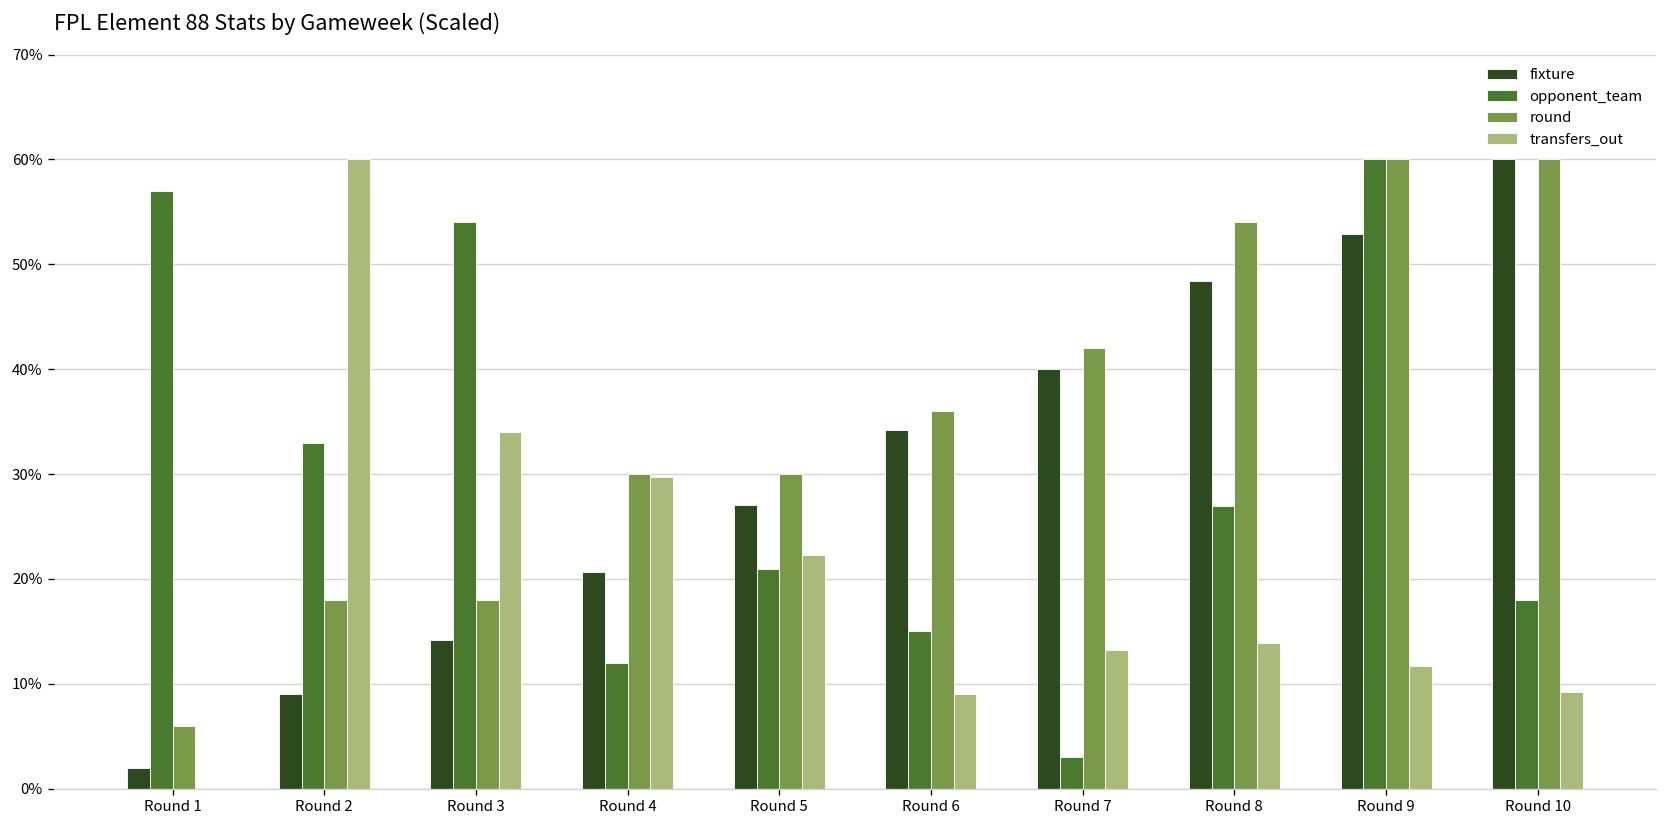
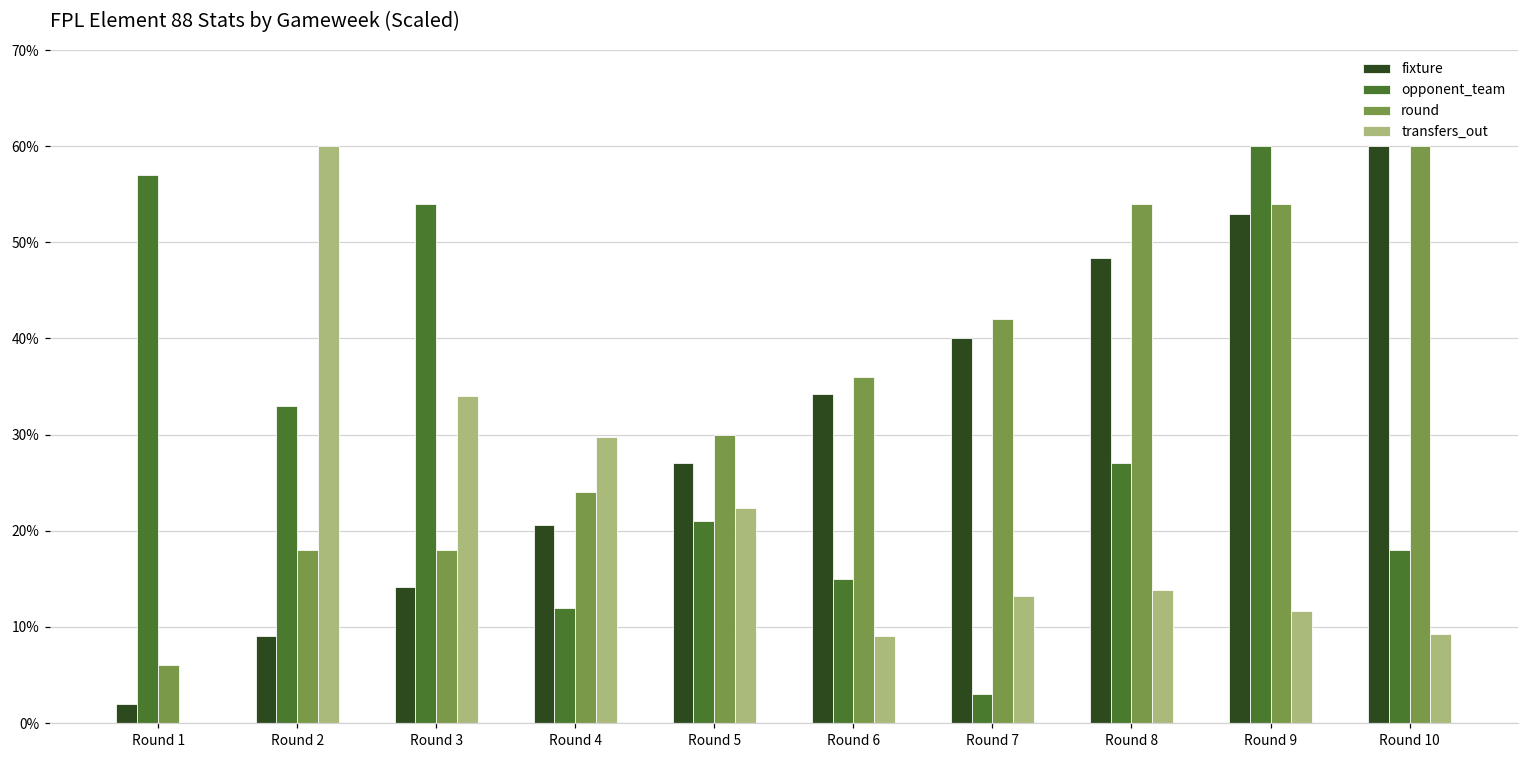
round, Round 4: 30% -> 24%
round, Round 9: 60% -> 54%
